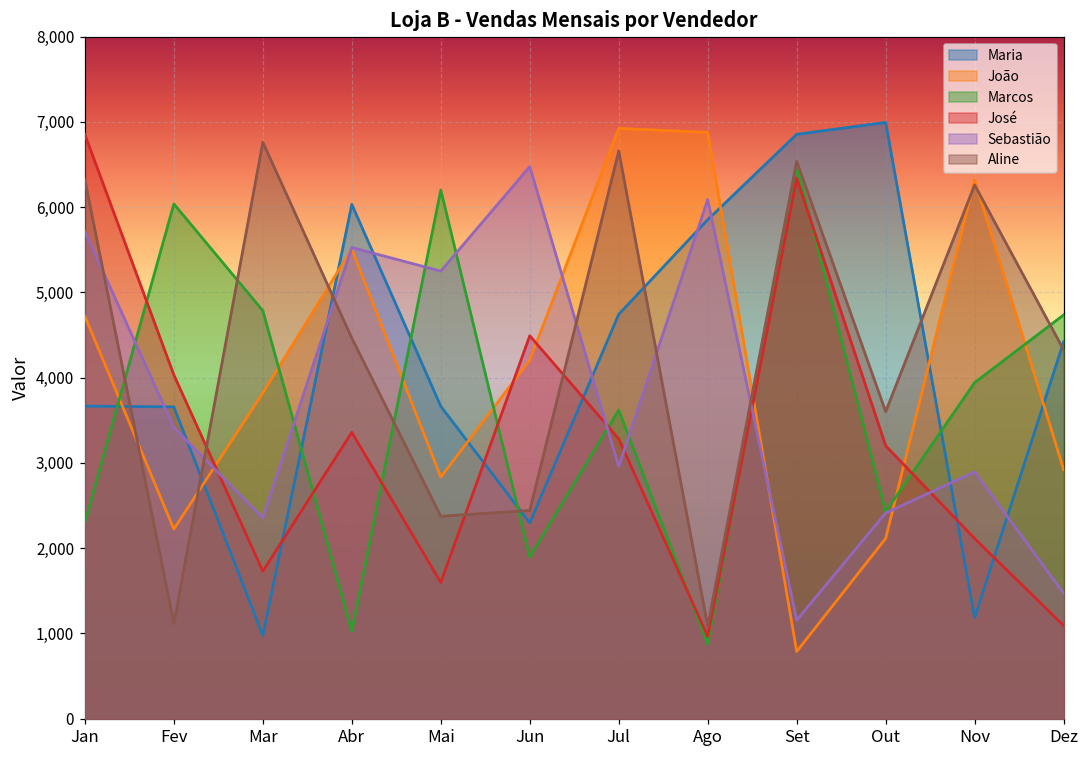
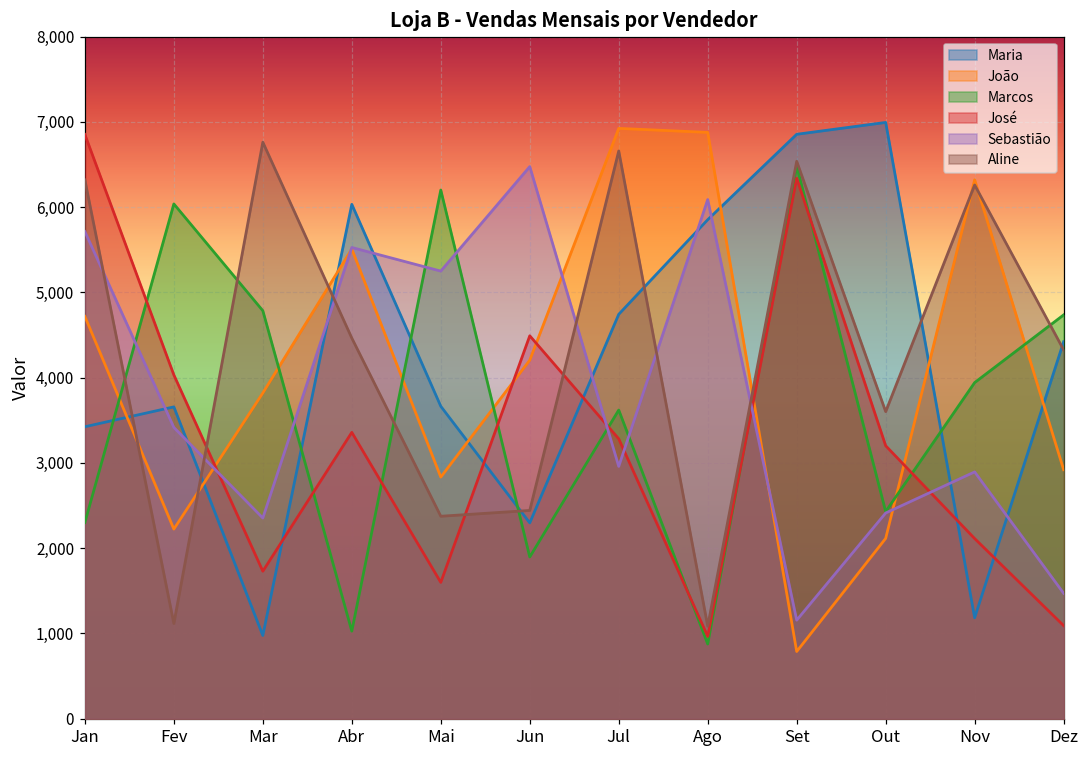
Maria, Jan: 3,700 -> 3,400
